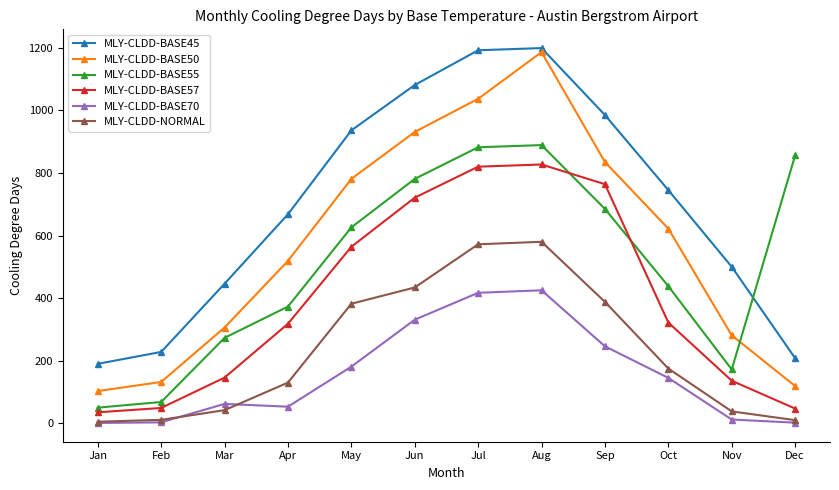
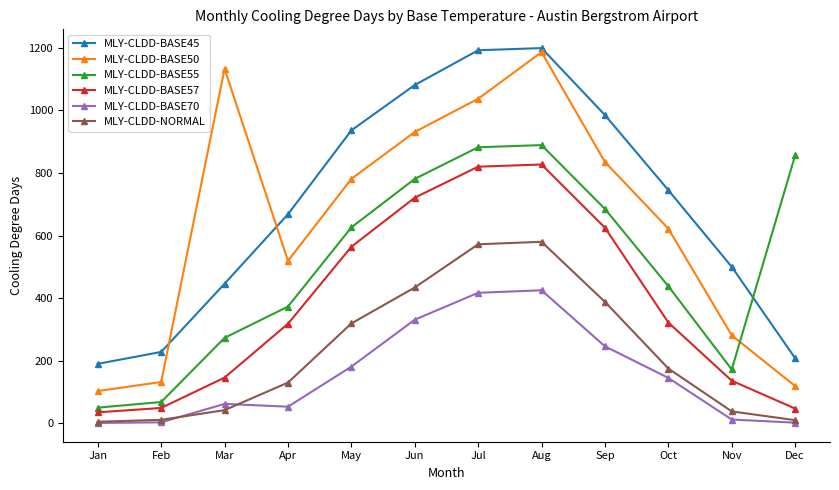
MLY-CLDD-BASE50, Mar: 310 -> 1130
MLY-CLDD-NORMAL, May: 380 -> 320
MLY-CLDD-BASE57, Sep: 760 -> 630
